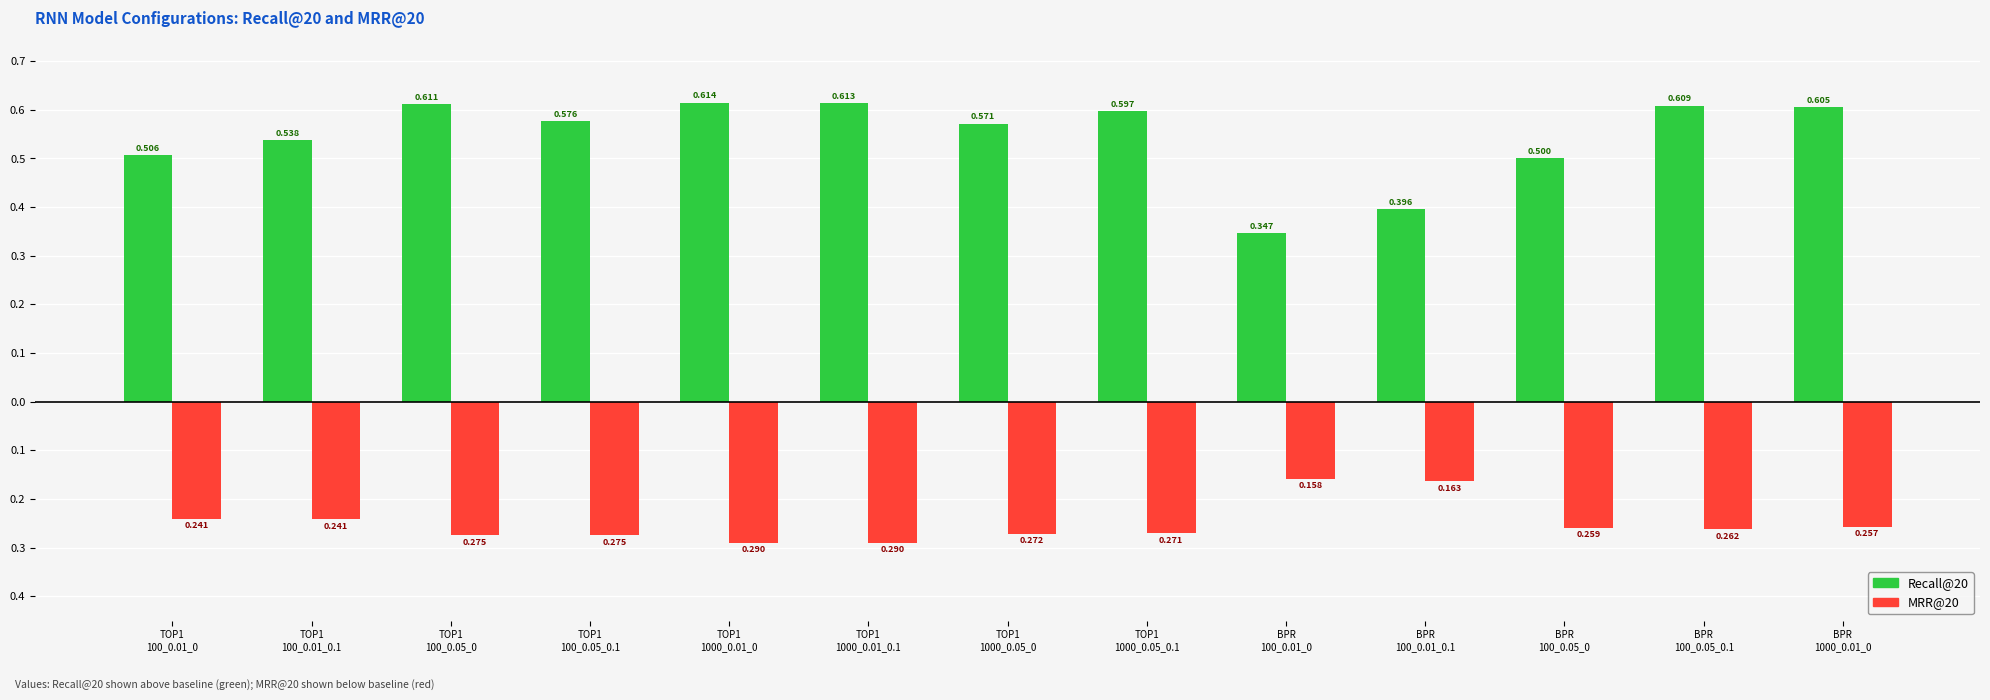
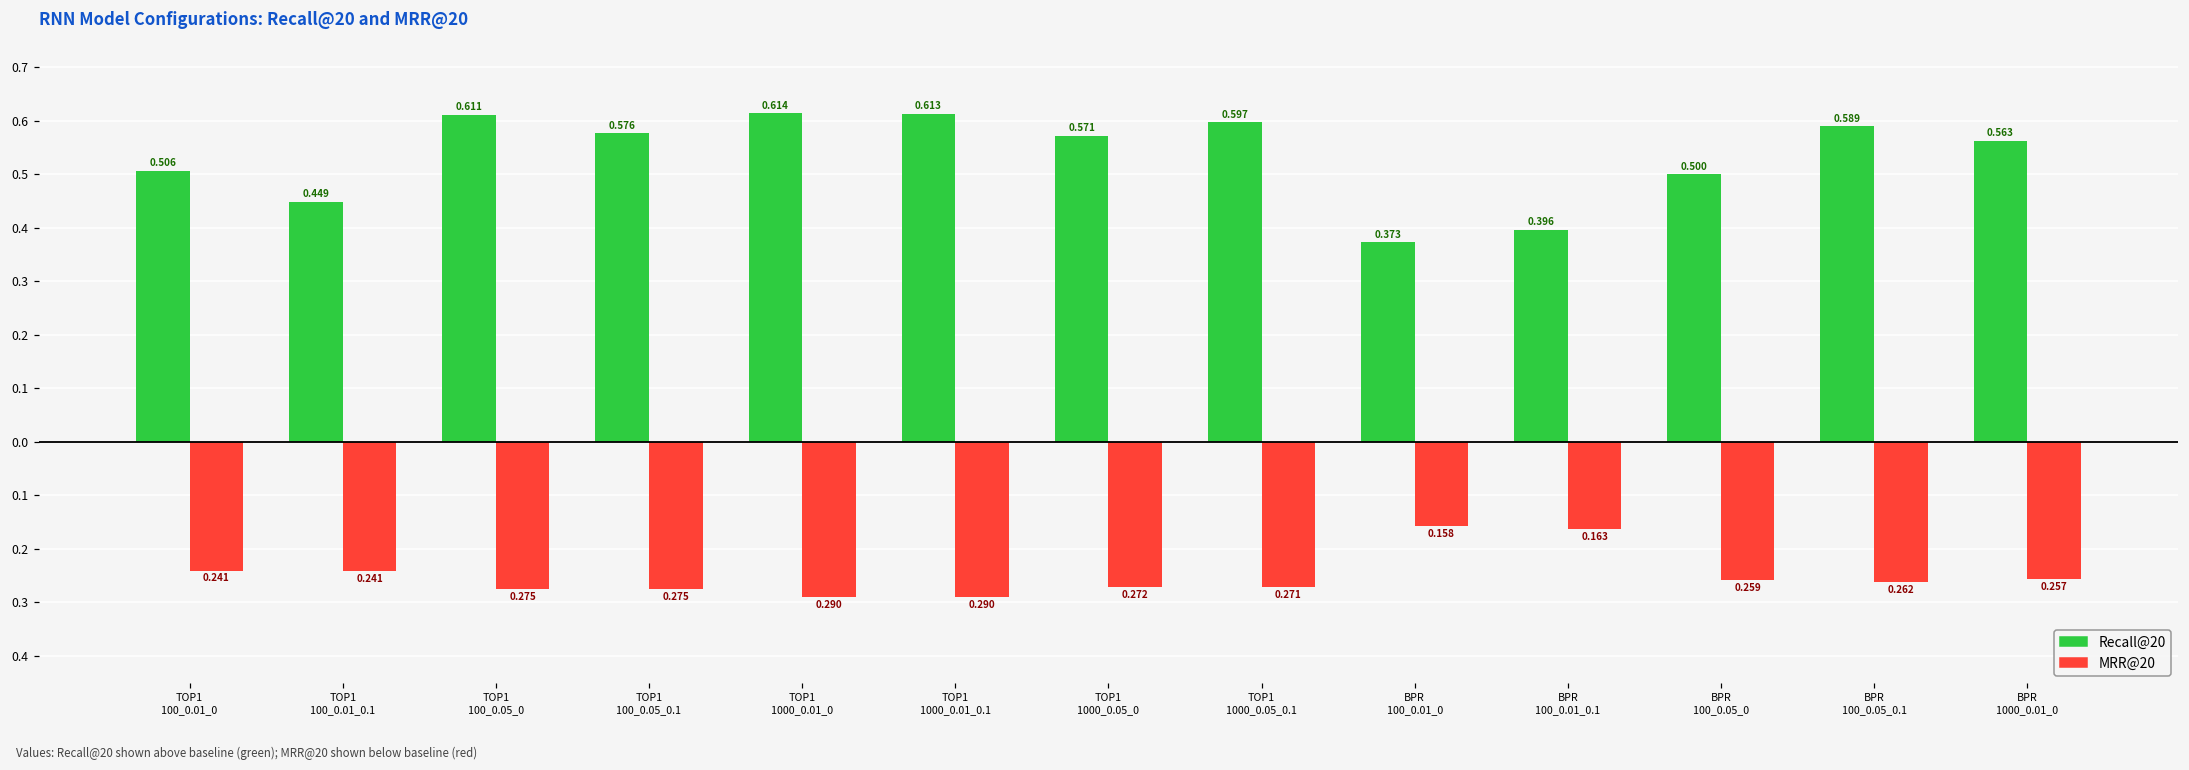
Recall@20, TOP1 100_0.01_0.1: 0.538 -> 0.449
Recall@20, BPR 100_0.01_0: 0.347 -> 0.373
Recall@20, BPR 100_0.05_0.1: 0.609 -> 0.589
Recall@20, BPR 1000_0.01_0: 0.605 -> 0.563
